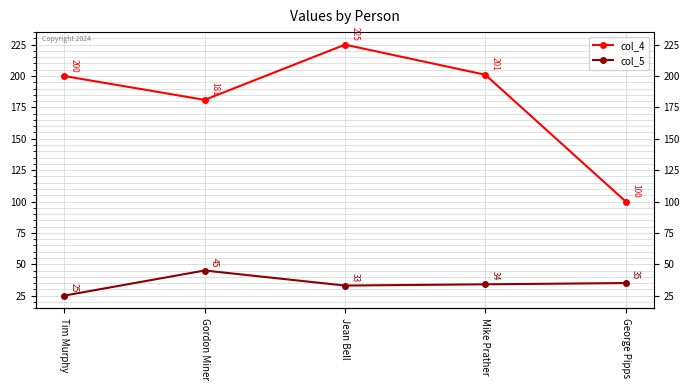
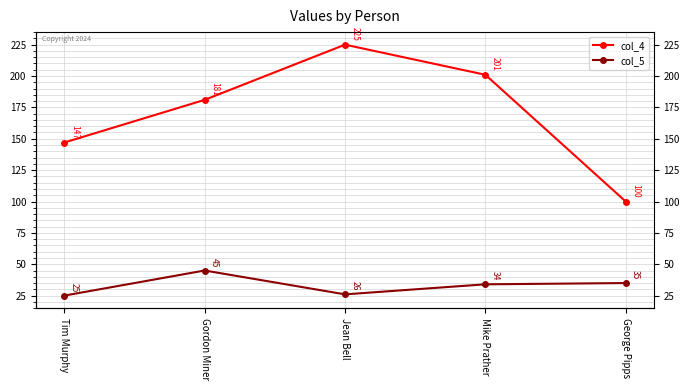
col_4, Tim Murphy: 200 -> 147
col_5, Jean Bell: 33 -> 26
